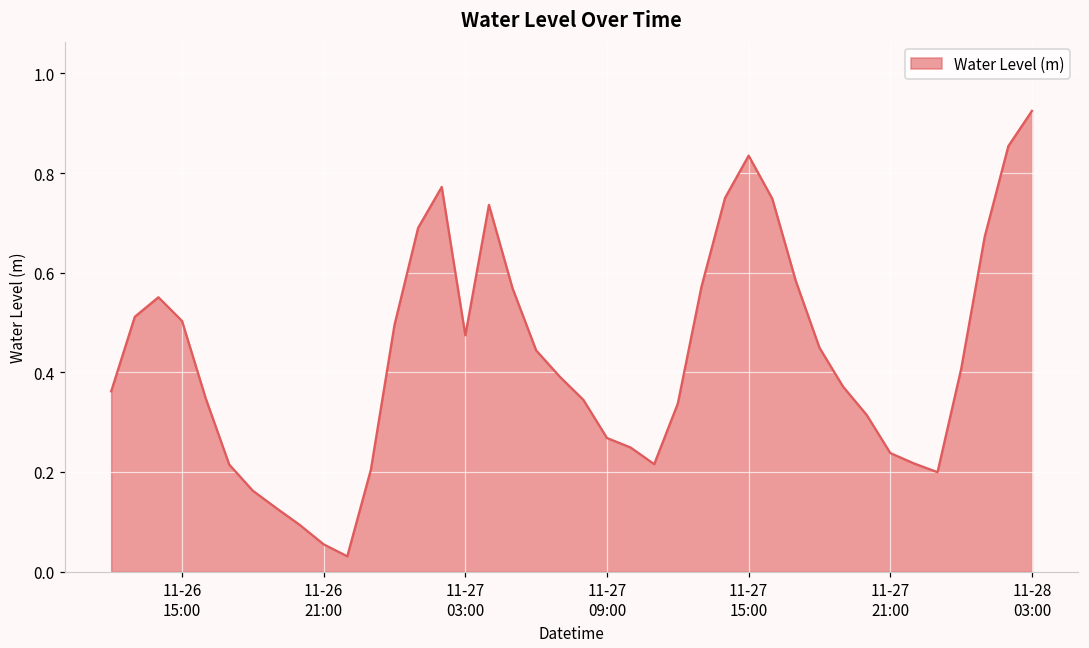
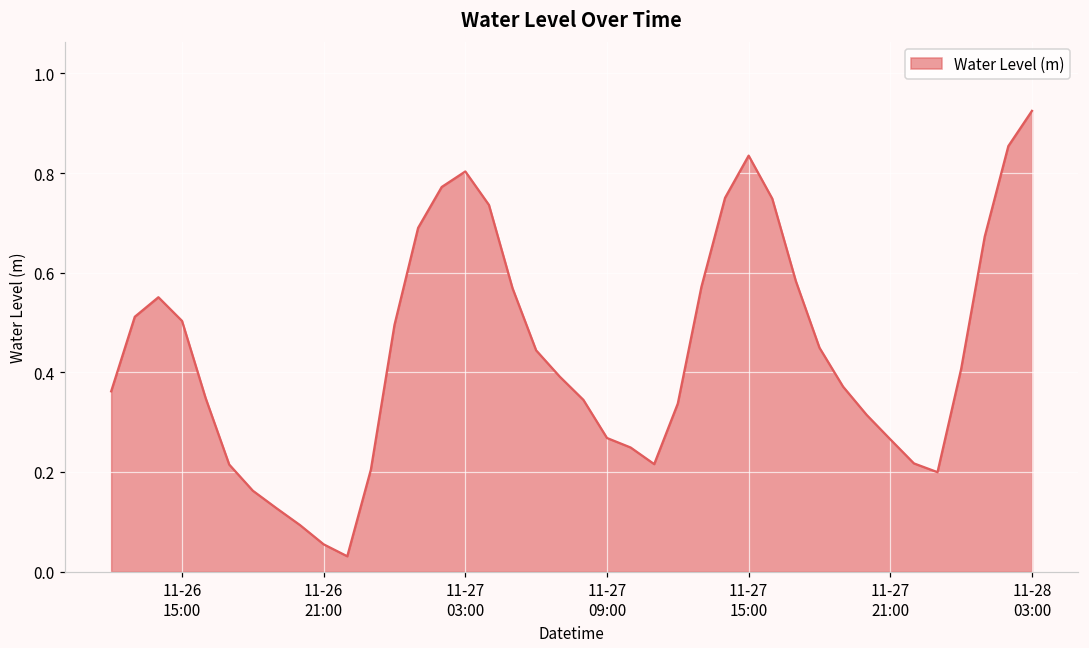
11-27 03:00: 0.47 -> 0.80
11-27 21:00: 0.24 -> 0.27
